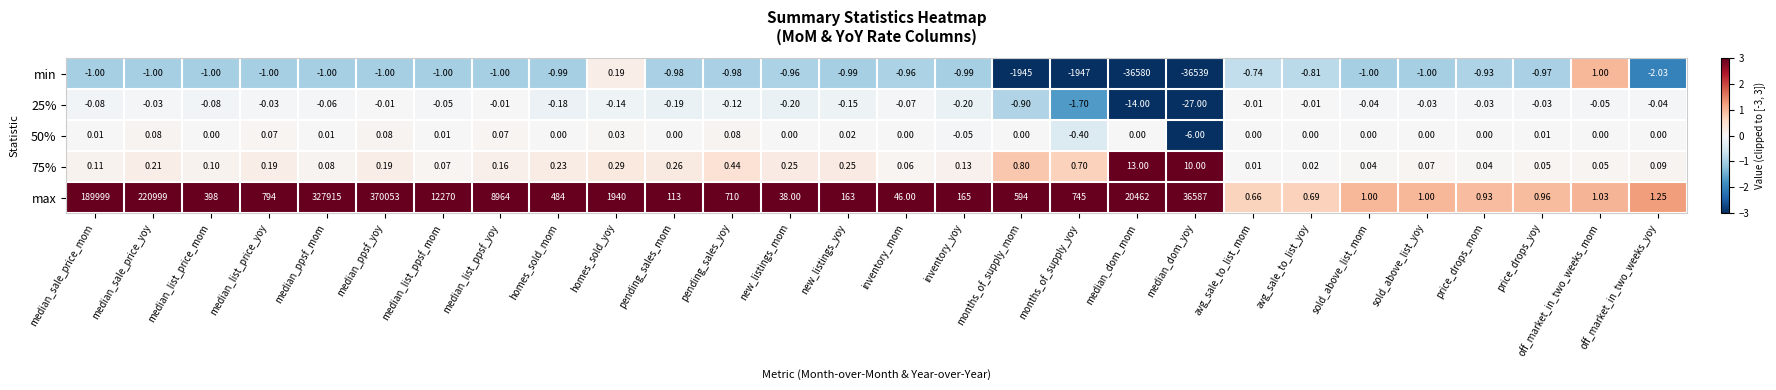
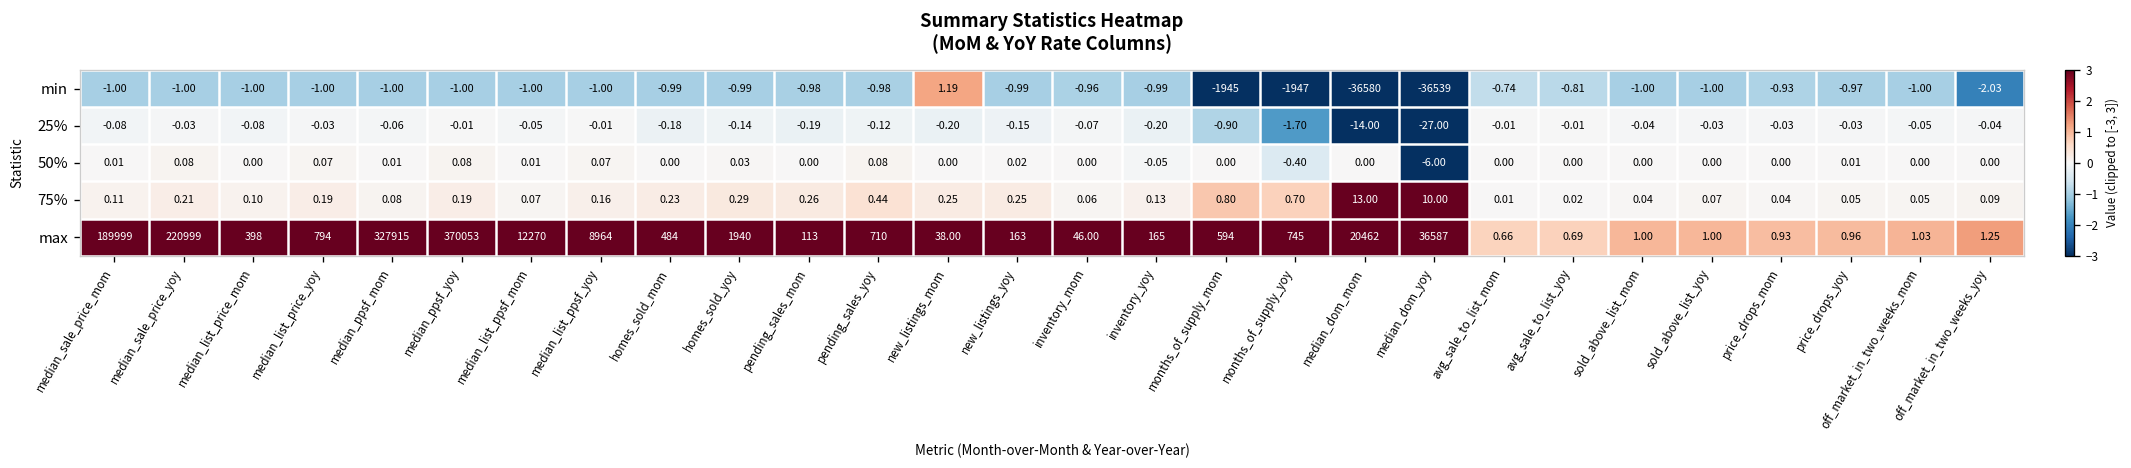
min, homes_sold_yoy: 0.19 -> -0.99
min, new_listings_mom: -0.96 -> 1.19
min, off_market_in_two_weeks_mom: 1.00 -> -1.00
